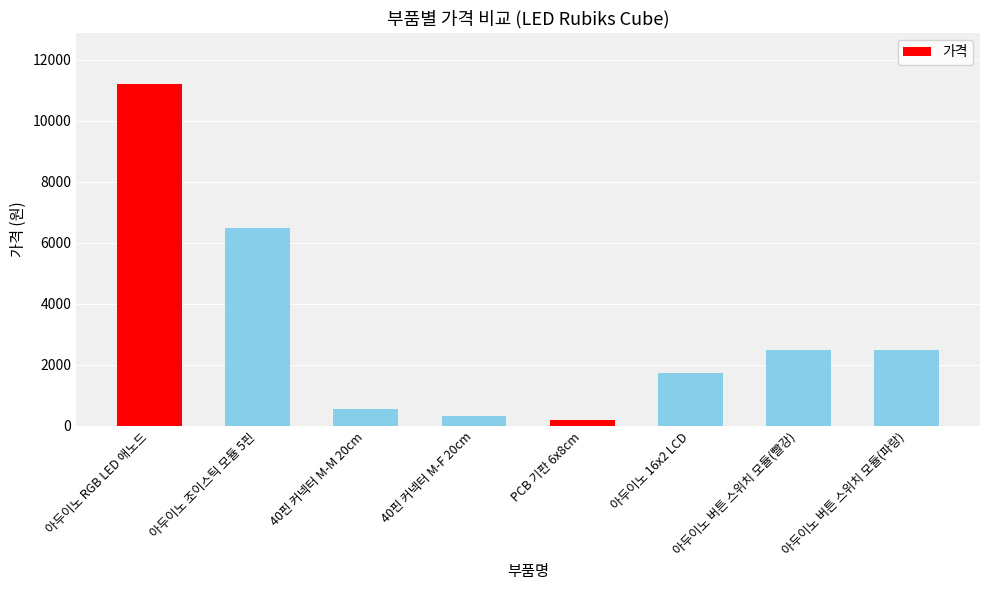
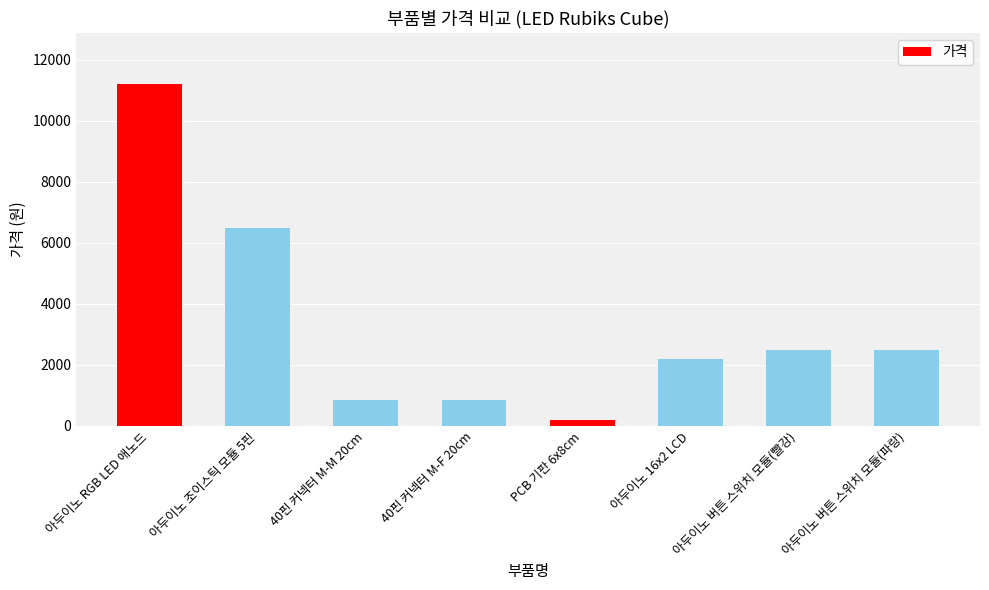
40핀 커넥터 M-M 20cm: 600 -> 800
40핀 커넥터 M-F 20cm: 300 -> 800
아두이노 16x2 LCD: 1700 -> 2200
